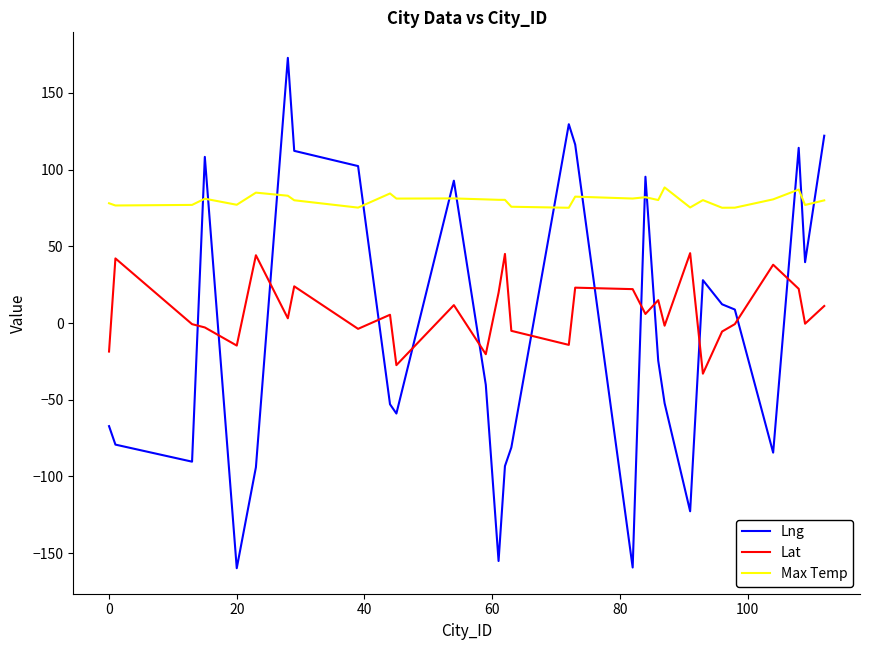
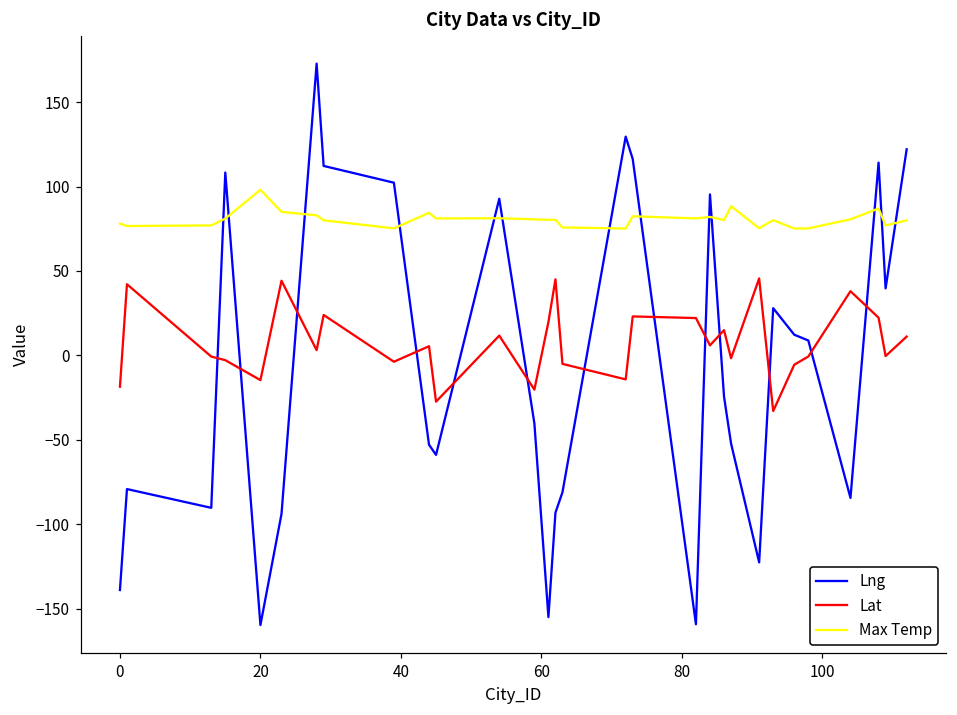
Lng, 0: -67 -> -139
Max Temp, 20: 77 -> 98
